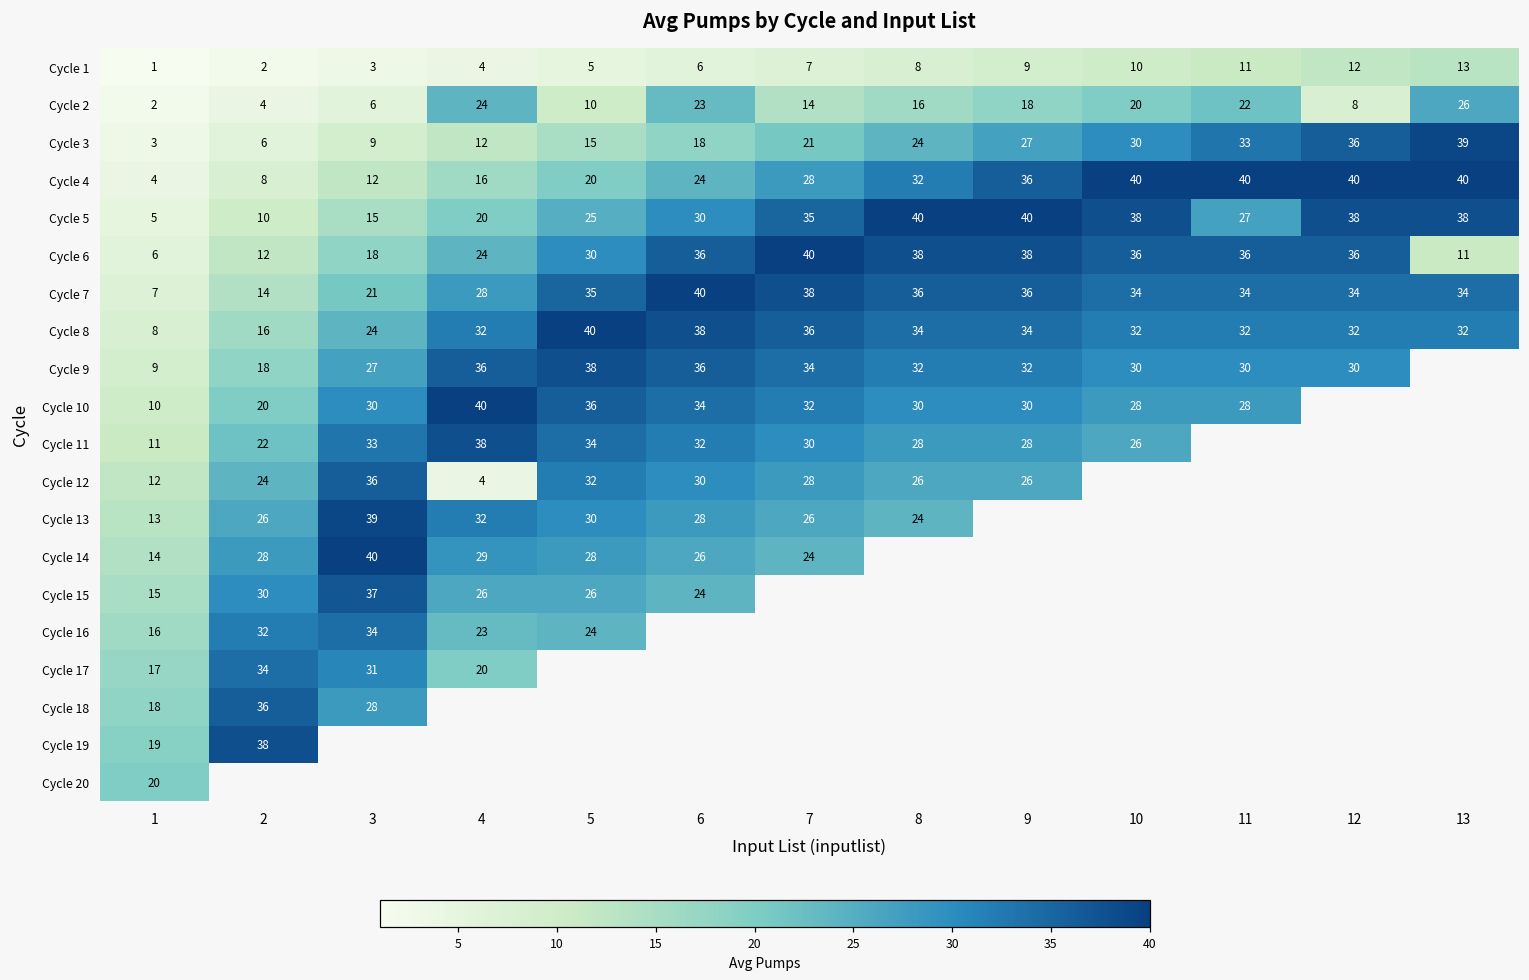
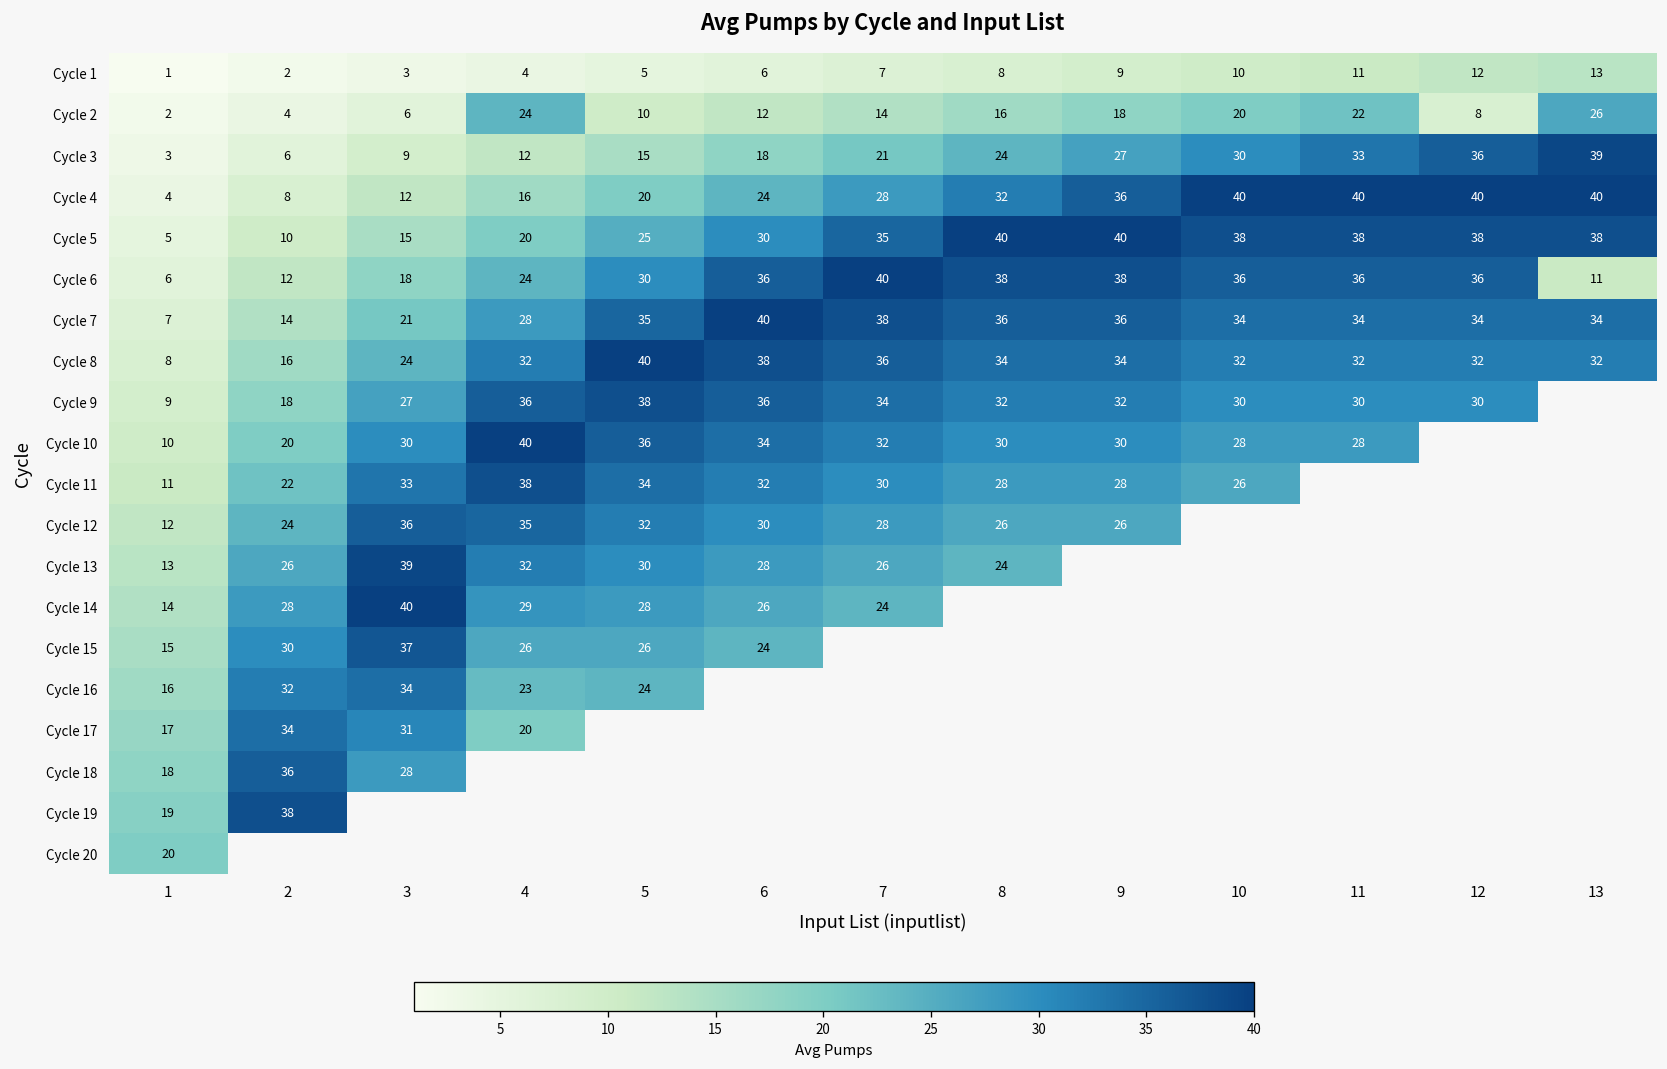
Cycle 2, 6: 23 -> 12
Cycle 5, 11: 27 -> 38
Cycle 12, 4: 4 -> 35
